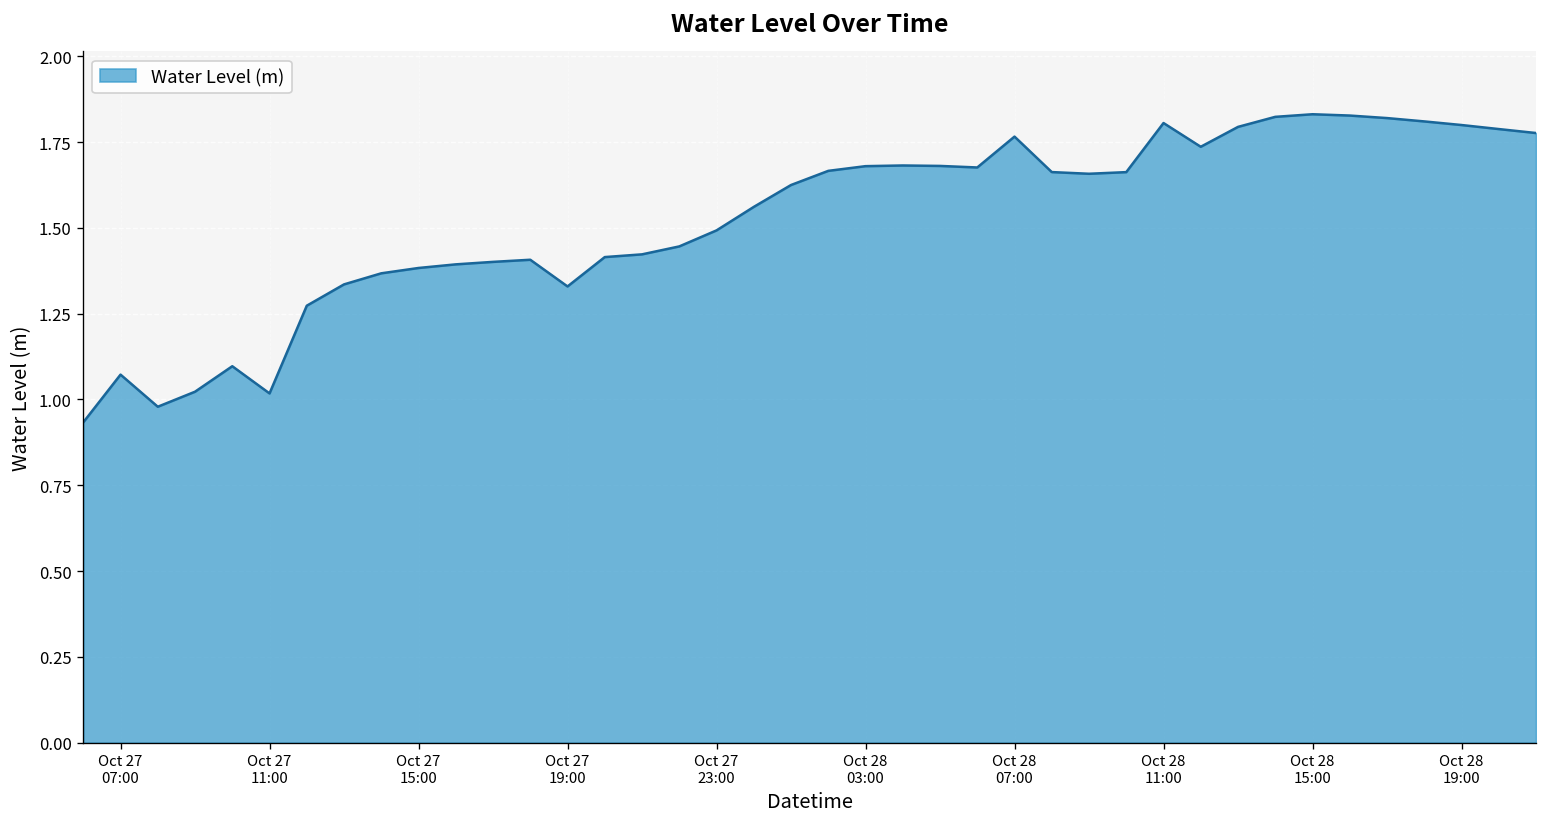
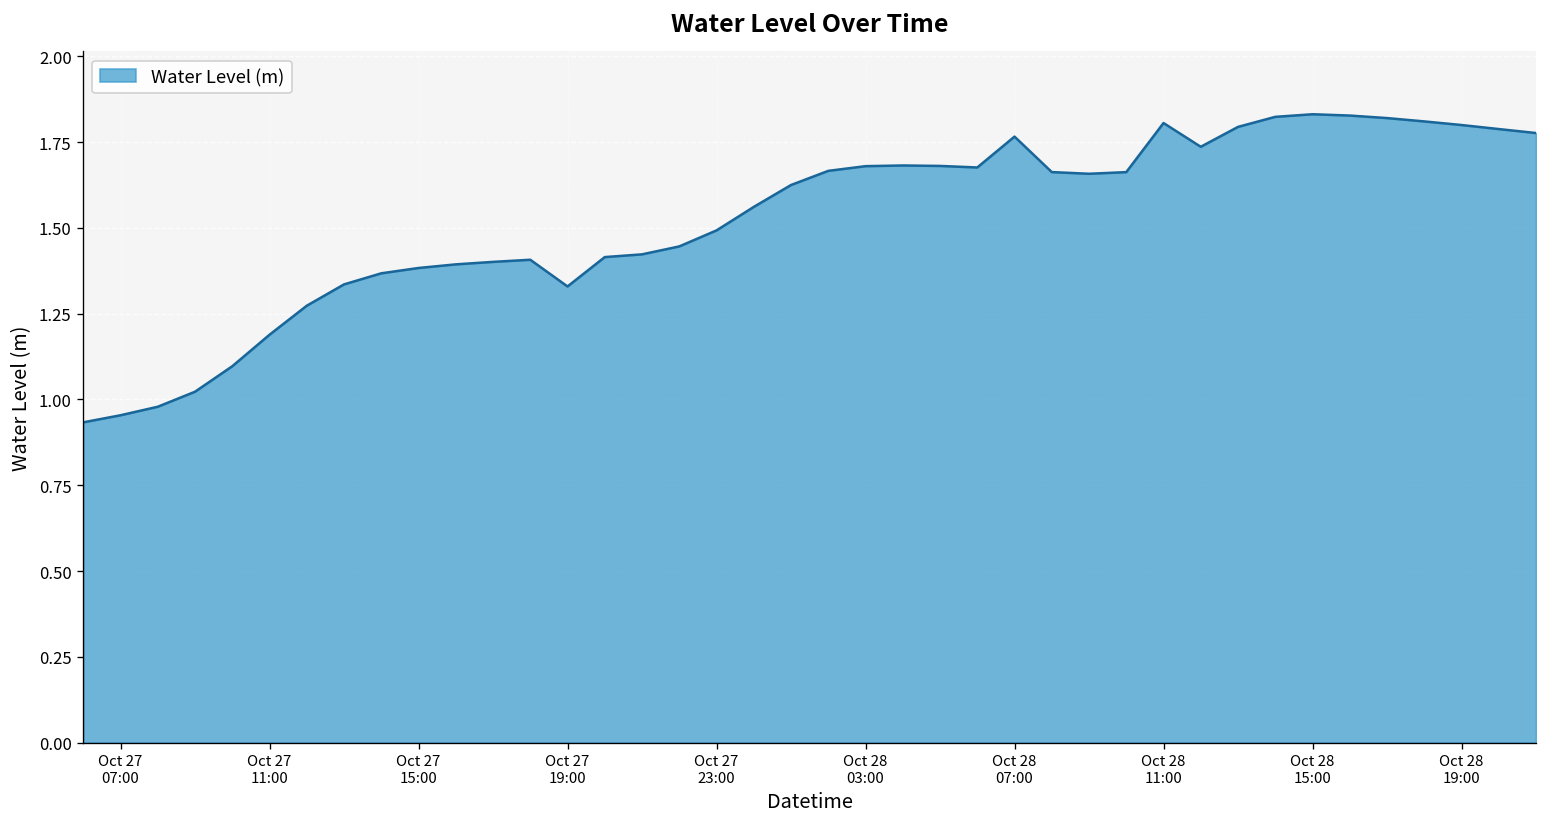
Oct 27 07:00: 1.07 -> 0.95
Oct 27 11:00: 1.02 -> 1.19
